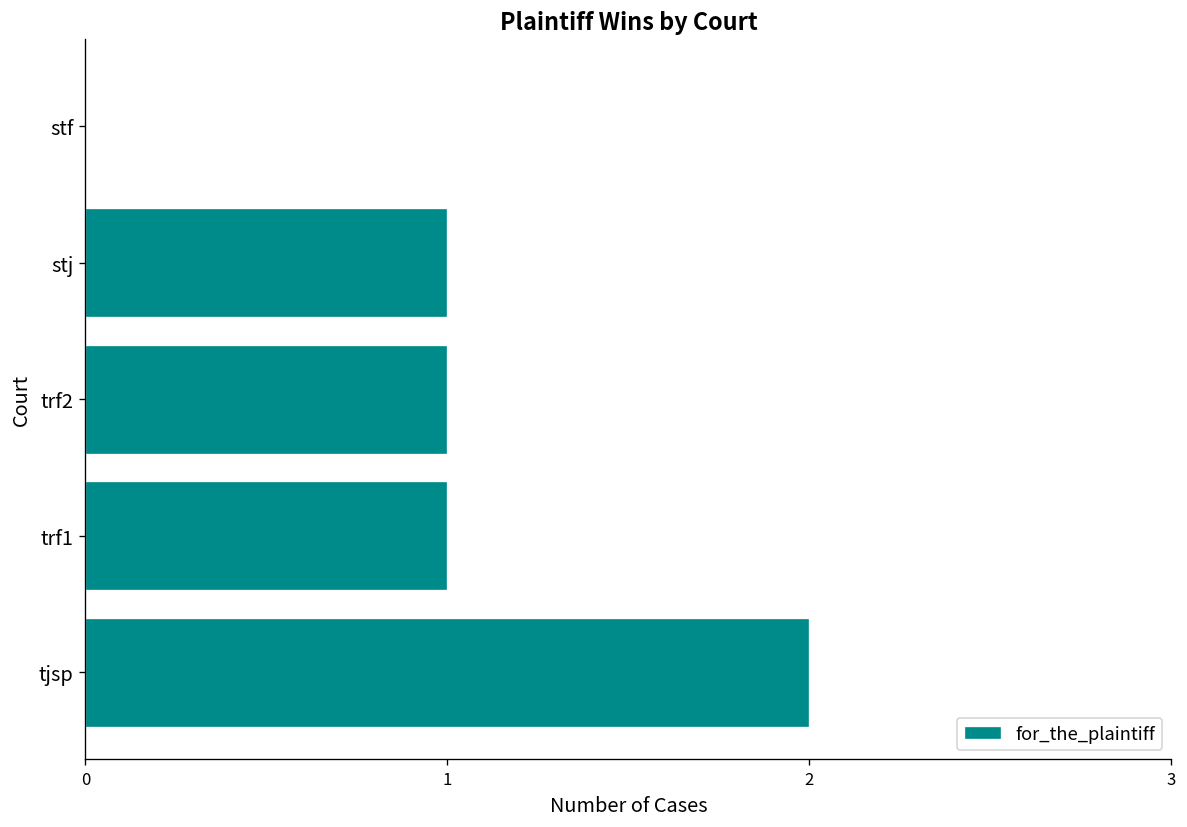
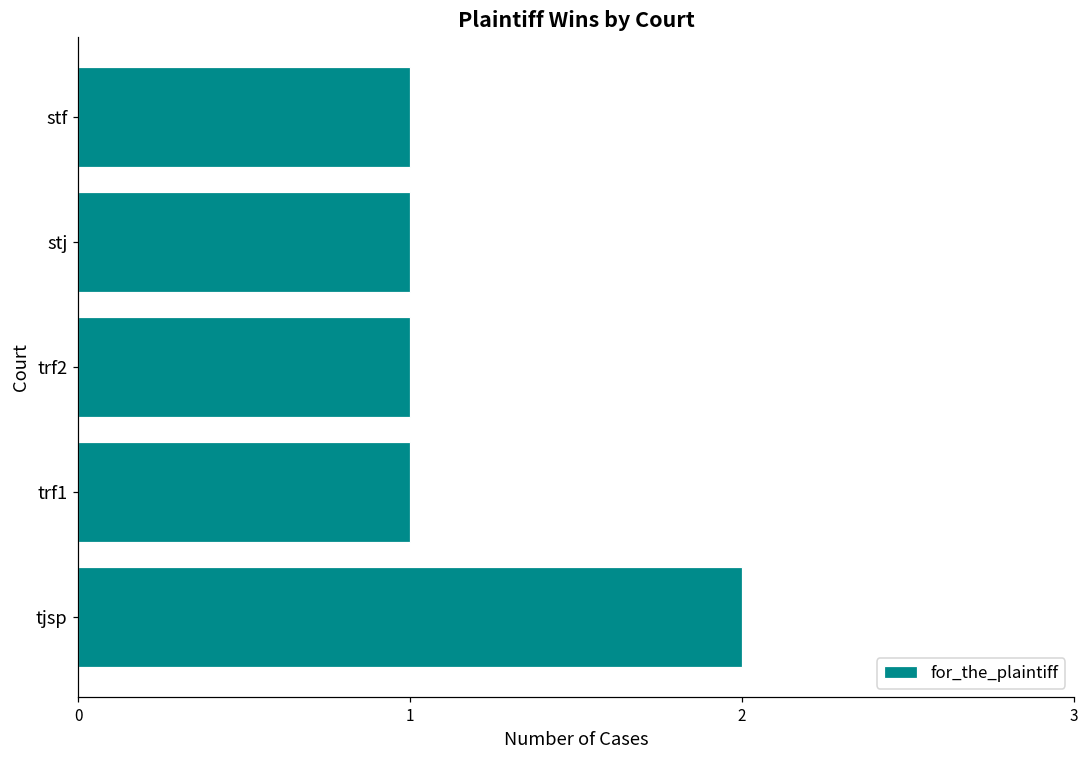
stf: 0 -> 1
